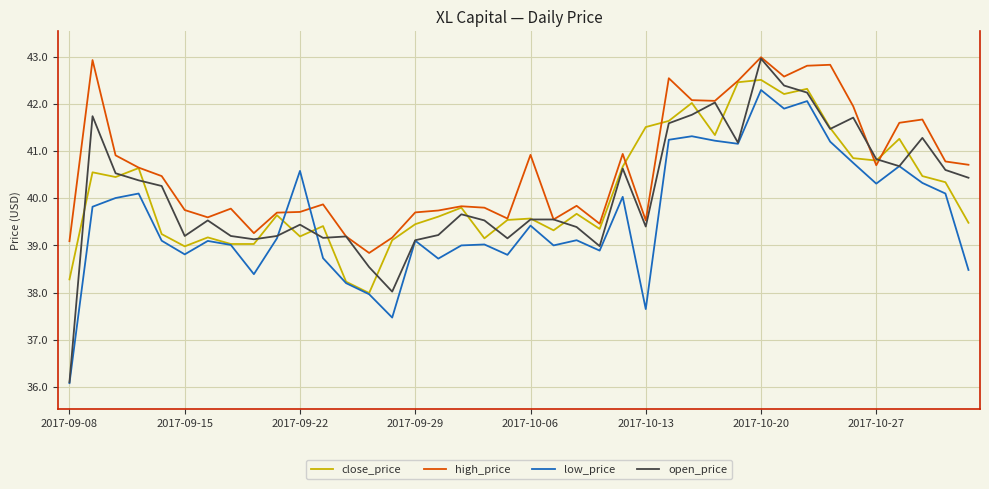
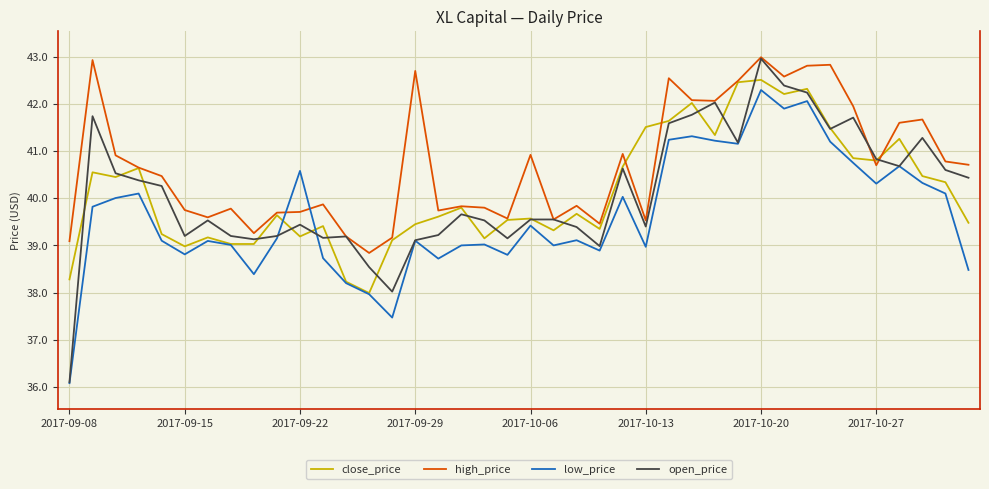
high_price, 2017-09-29: 39.7 -> 42.7
low_price, 2017-10-13: 37.7 -> 39.0
